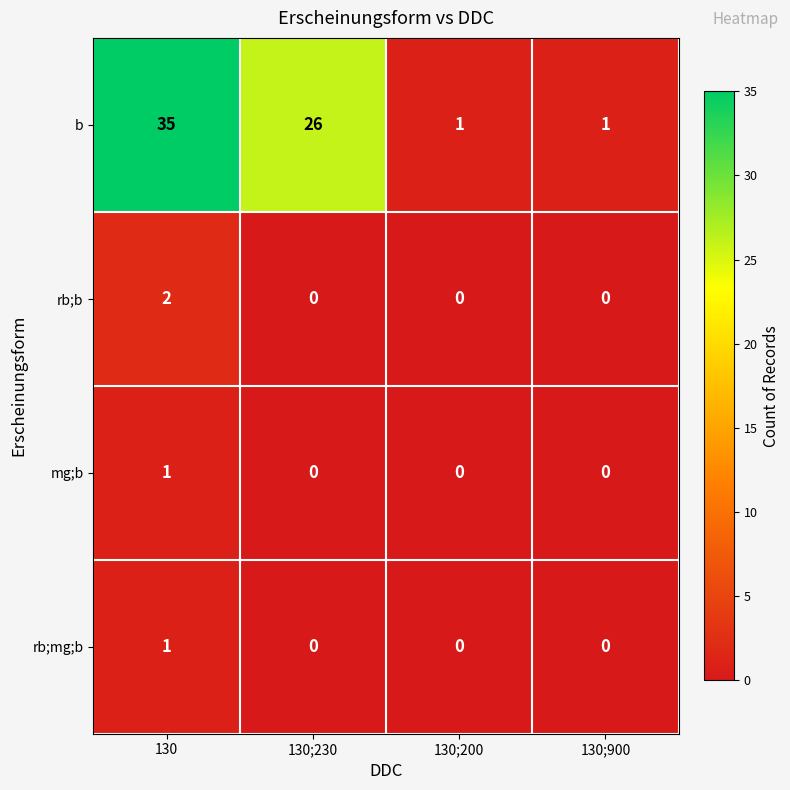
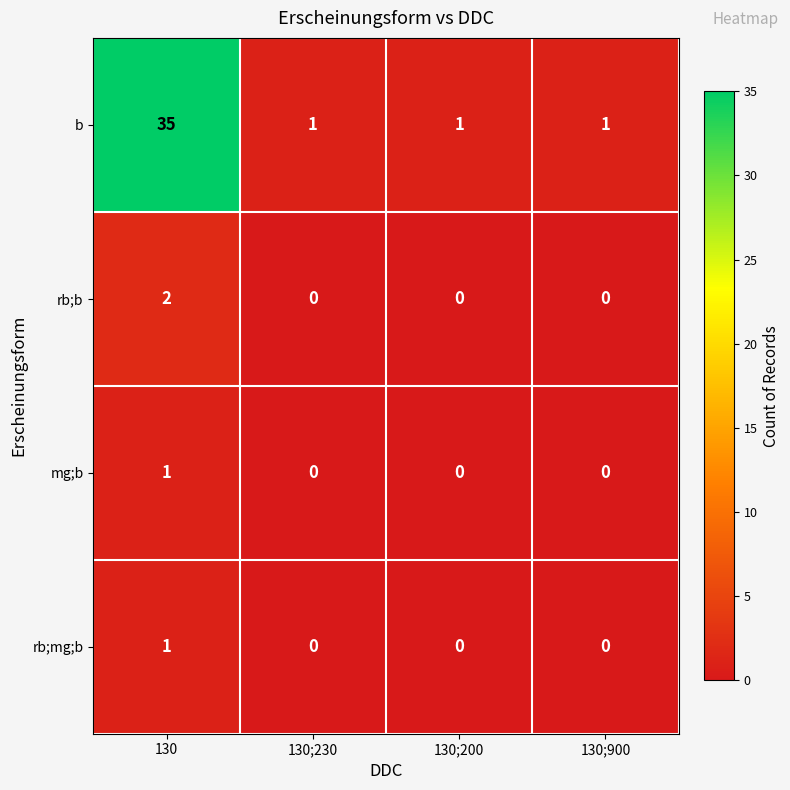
b, 130;230: 26 -> 1
